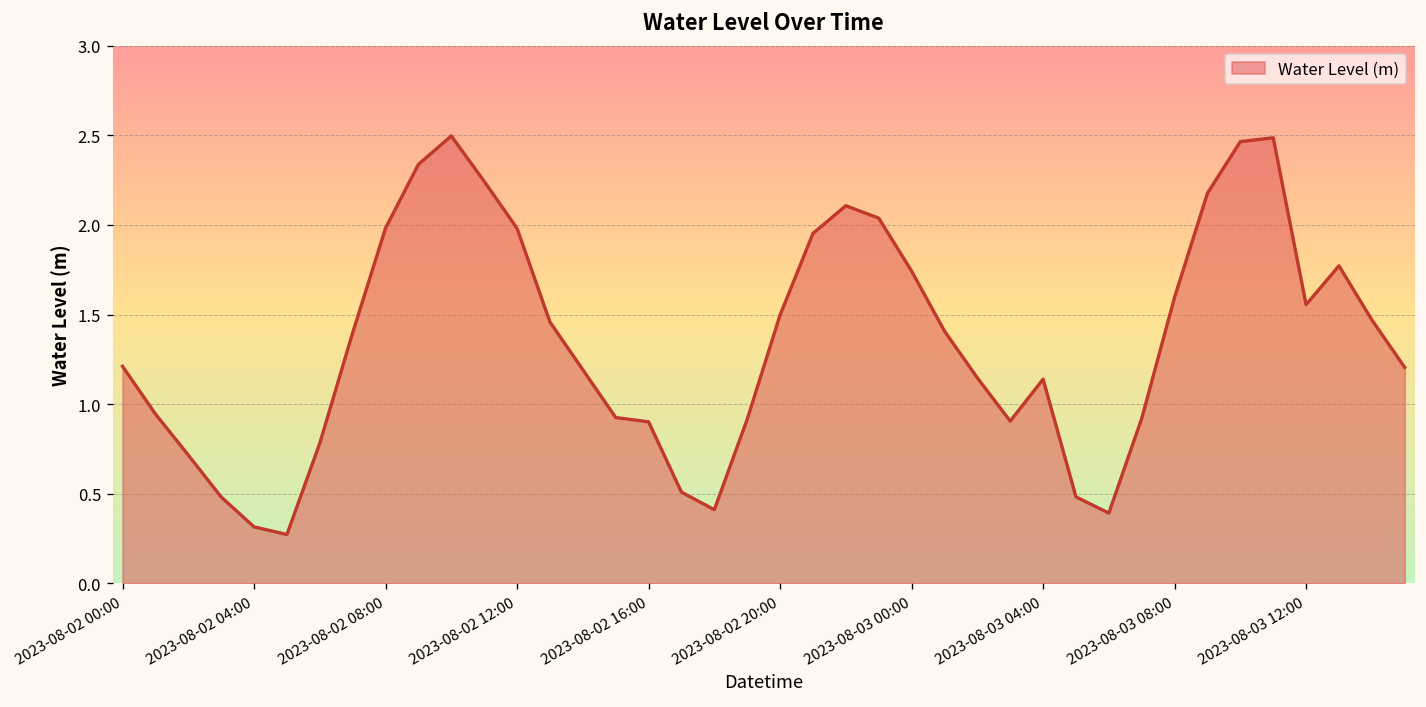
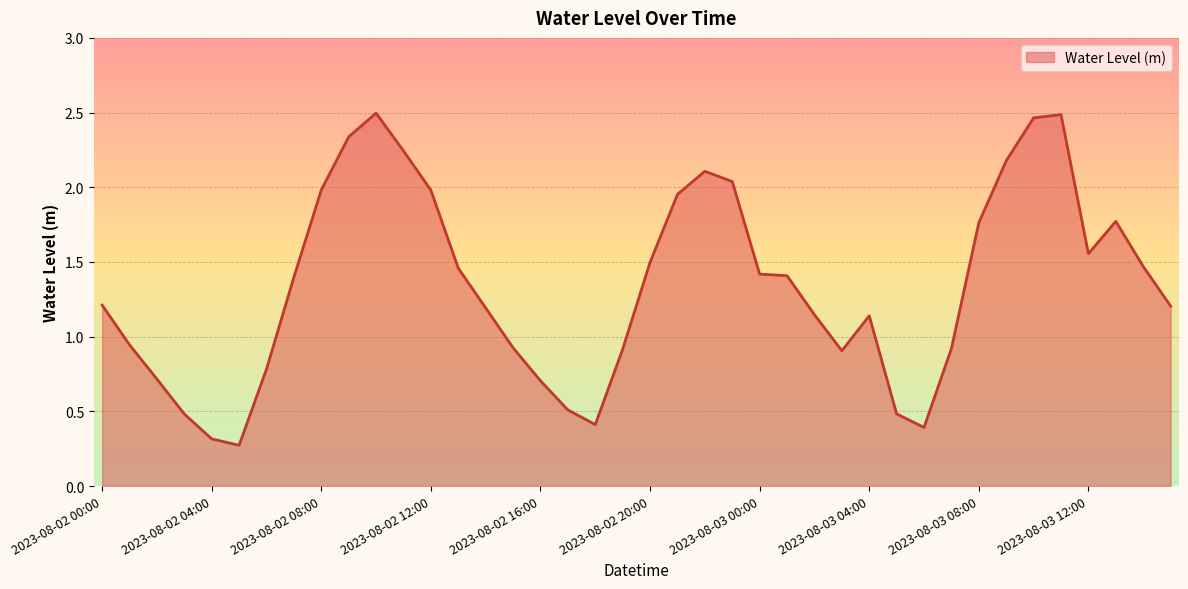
2023-08-02 16:00: 0.90 -> 0.70
2023-08-03 00:00: 1.74 -> 1.42
2023-08-03 08:00: 1.60 -> 1.76
